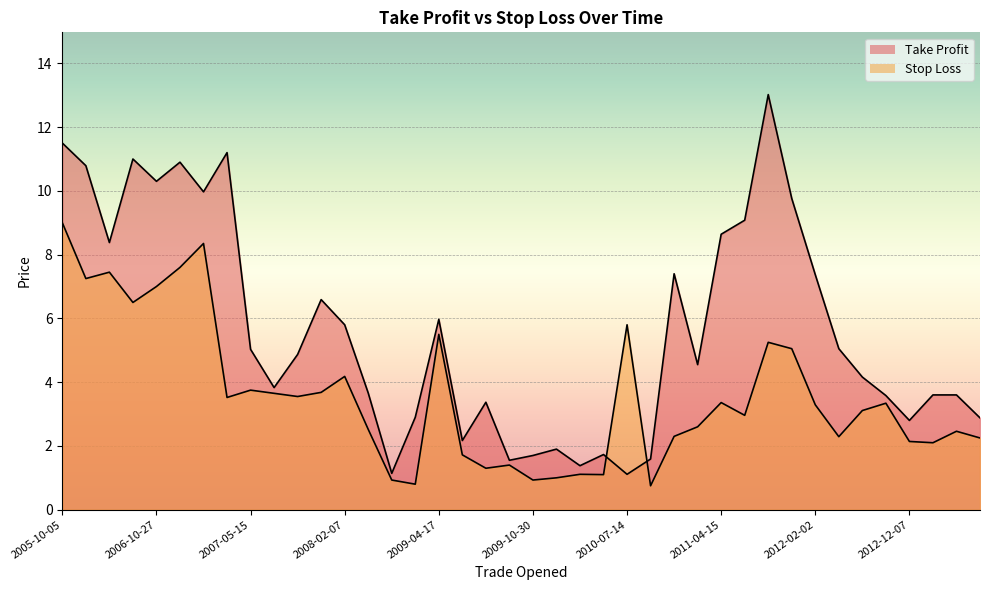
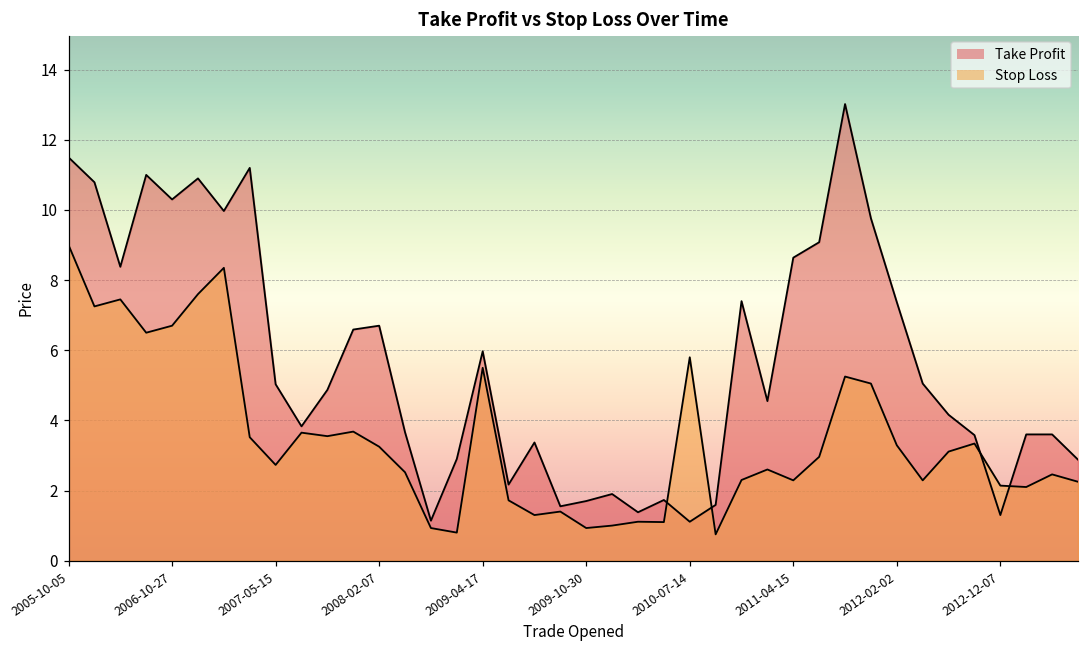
Stop Loss, 2006-10-27: 7.0 -> 6.7
Stop Loss, 2007-05-15: 3.8 -> 2.7
Take Profit, 2008-02-07: 5.8 -> 6.7
Stop Loss, 2008-02-07: 4.2 -> 3.3
Stop Loss, 2011-04-15: 3.4 -> 2.3
Take Profit, 2012-12-07: 2.8 -> 1.3
